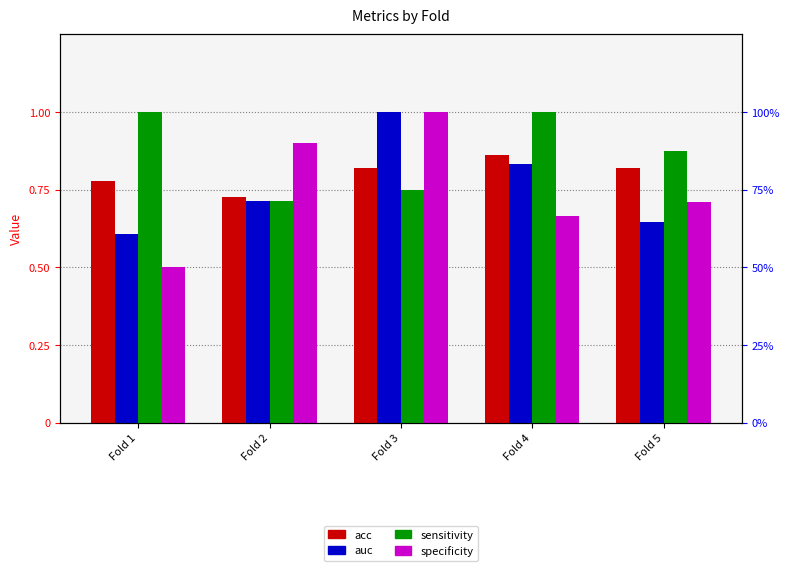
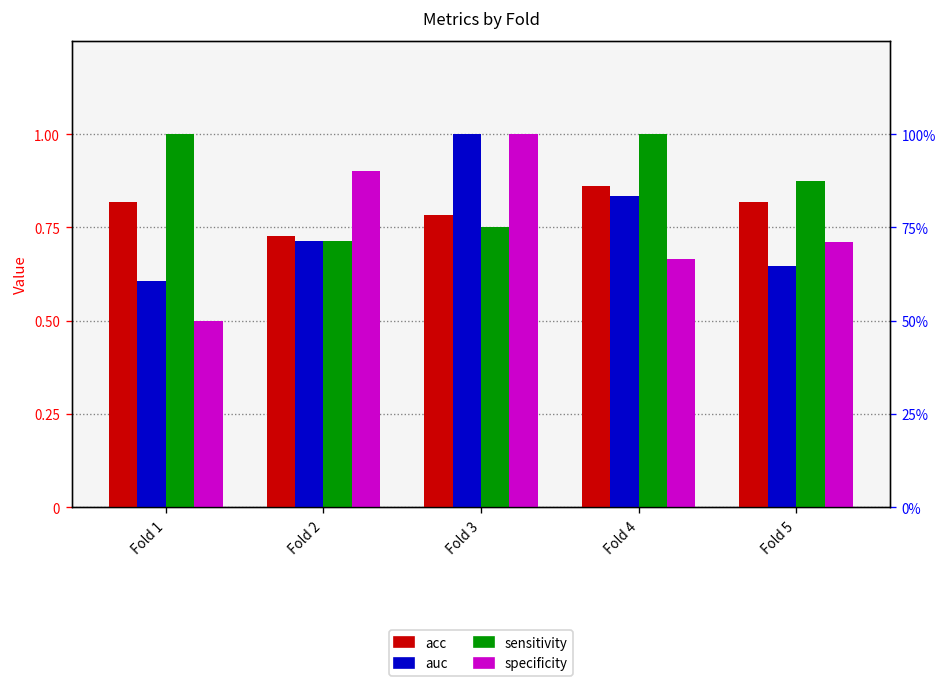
acc, Fold 1: 0.78 -> 0.82
acc, Fold 3: 0.82 -> 0.78
